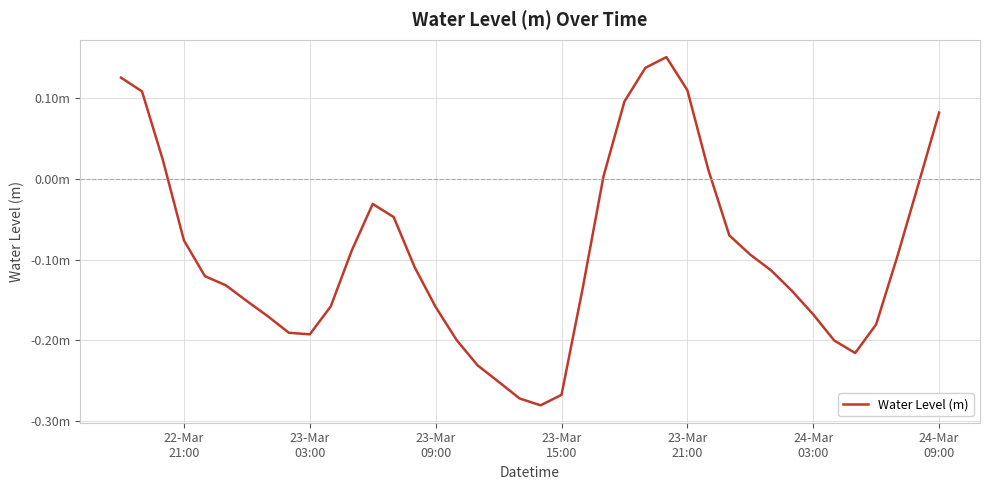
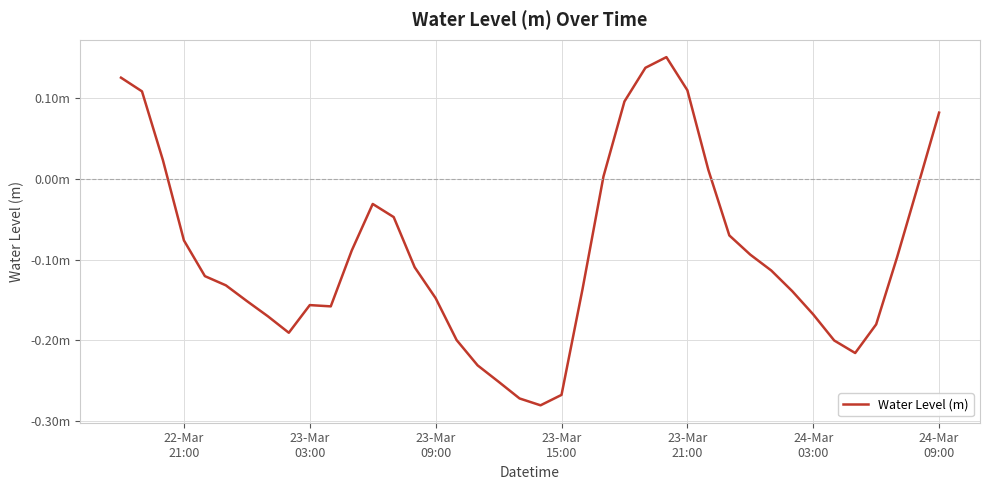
23-Mar 03:00: -0.19m -> -0.16m
23-Mar 09:00: -0.16m -> -0.15m
